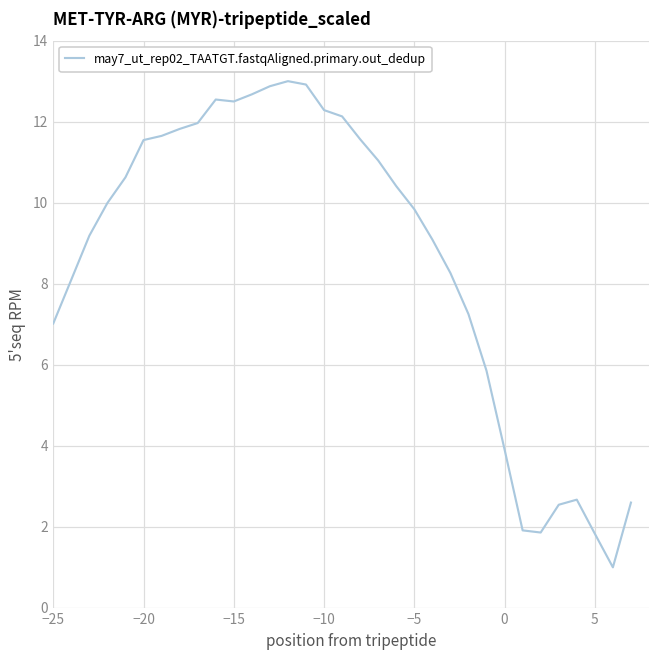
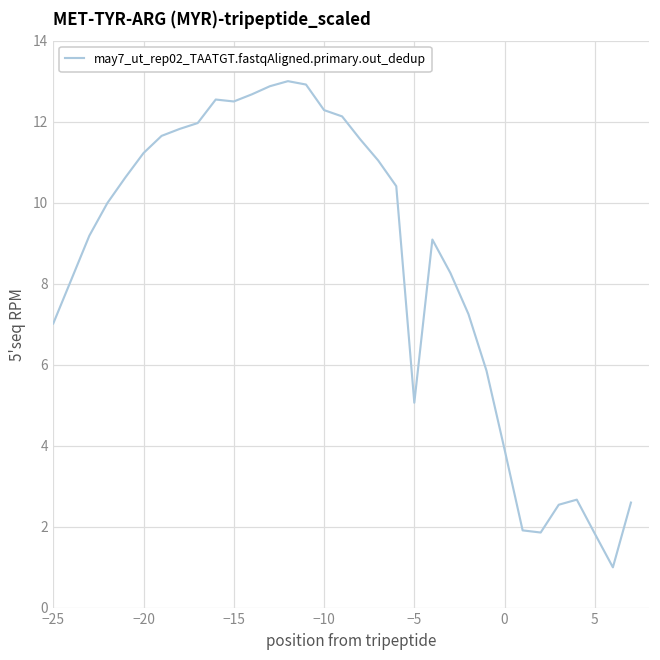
−20: 11.5 -> 11.2
−5: 9.8 -> 5.1
